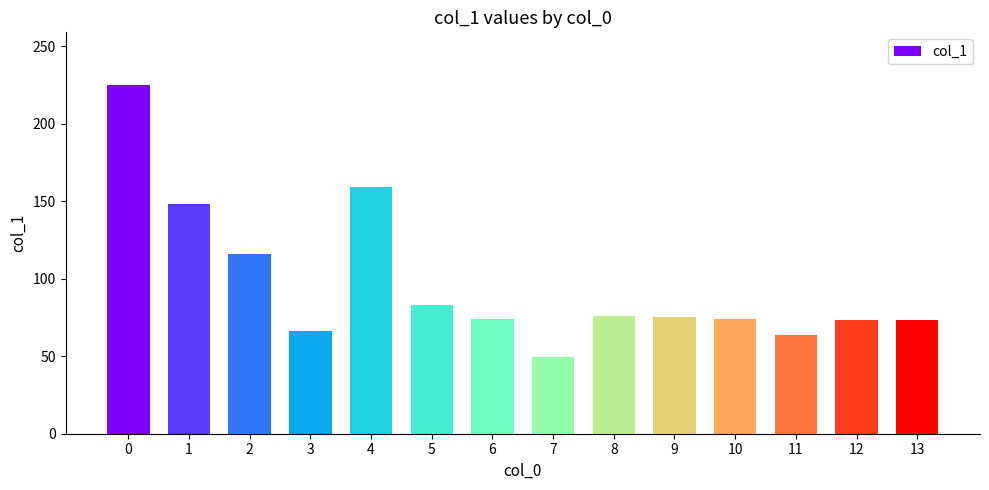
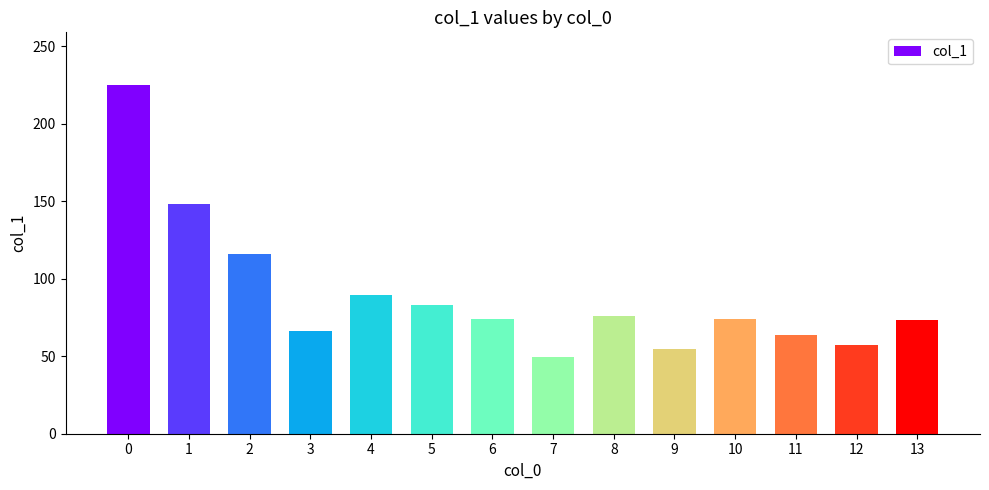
4: 159 -> 90
9: 75 -> 55
12: 73 -> 58
